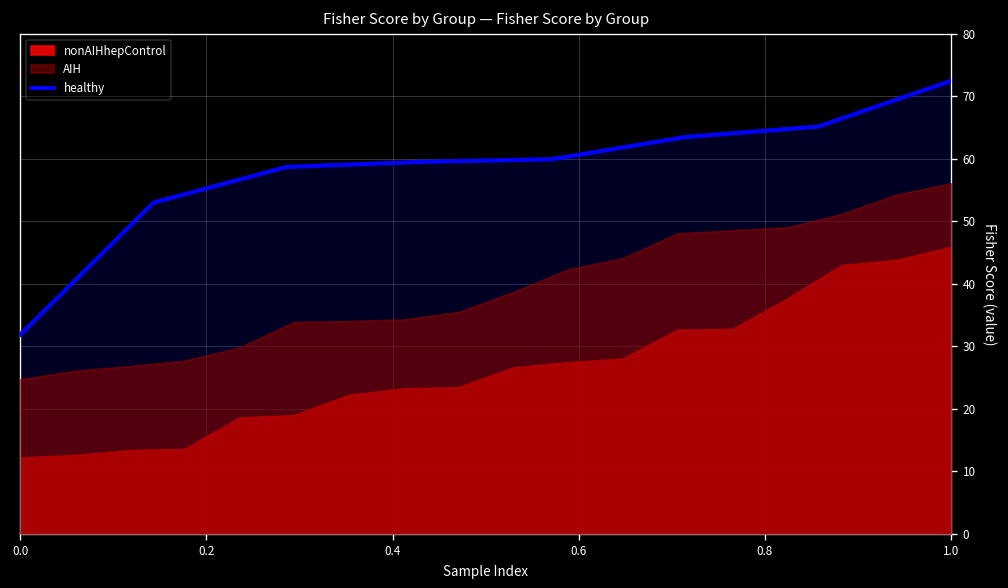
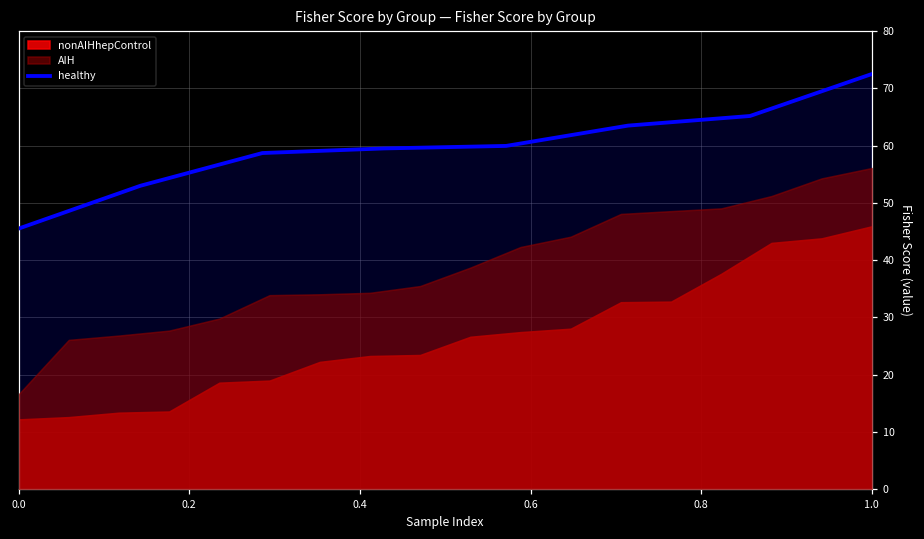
healthy, 0.0: 32 -> 46
AIH, 0.0: 25 -> 17
